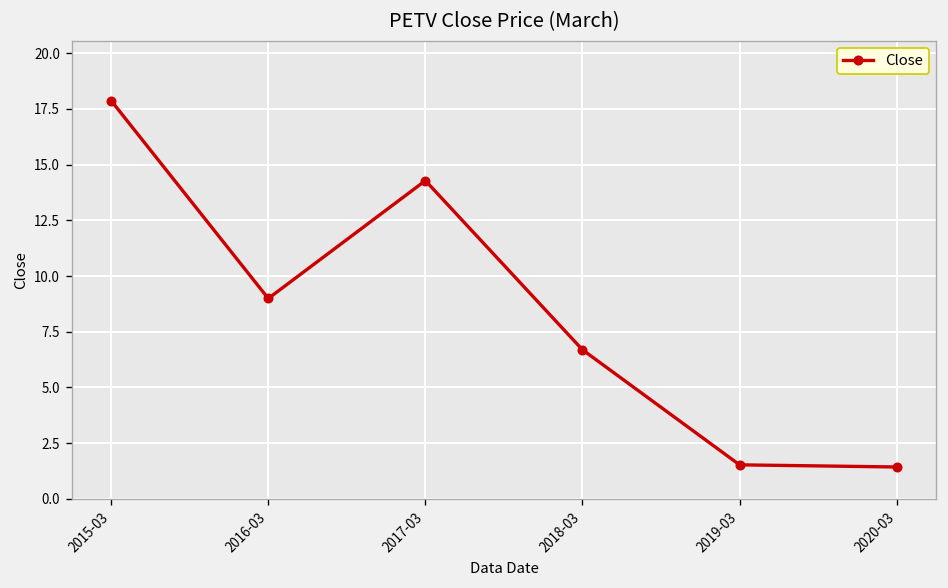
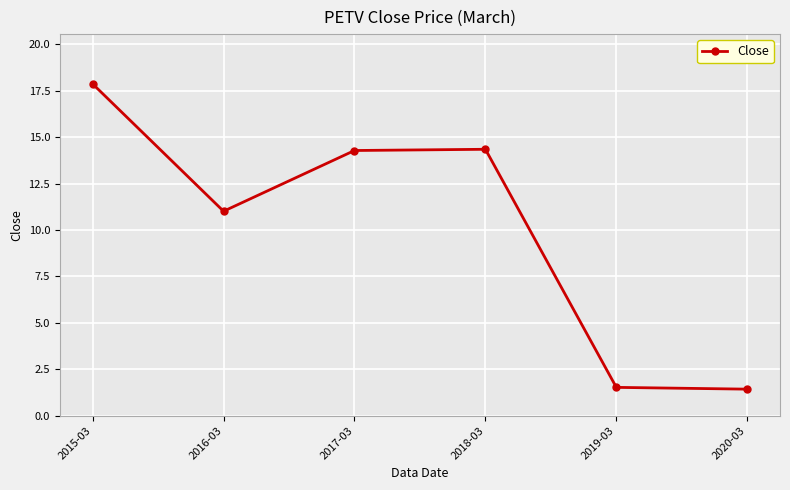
2016-03: 9.0 -> 11.0
2018-03: 6.7 -> 14.3
